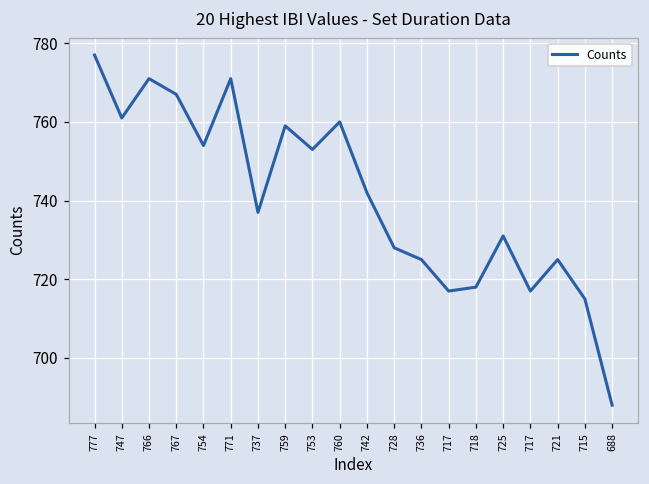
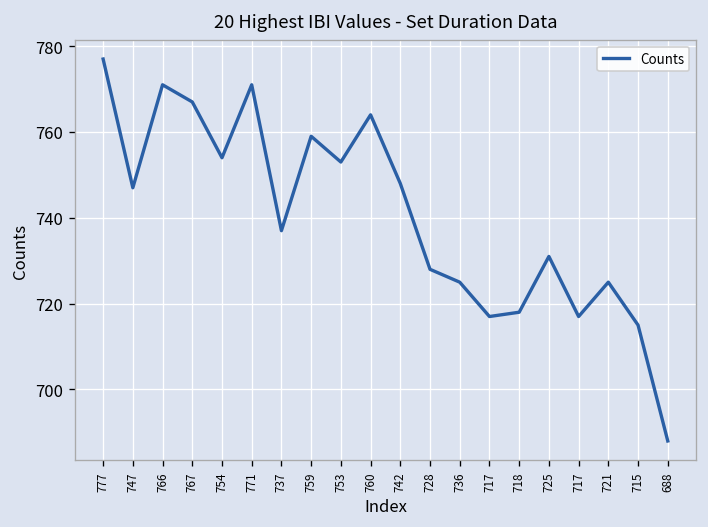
747: 761 -> 747
760: 760 -> 764
742: 742 -> 748
